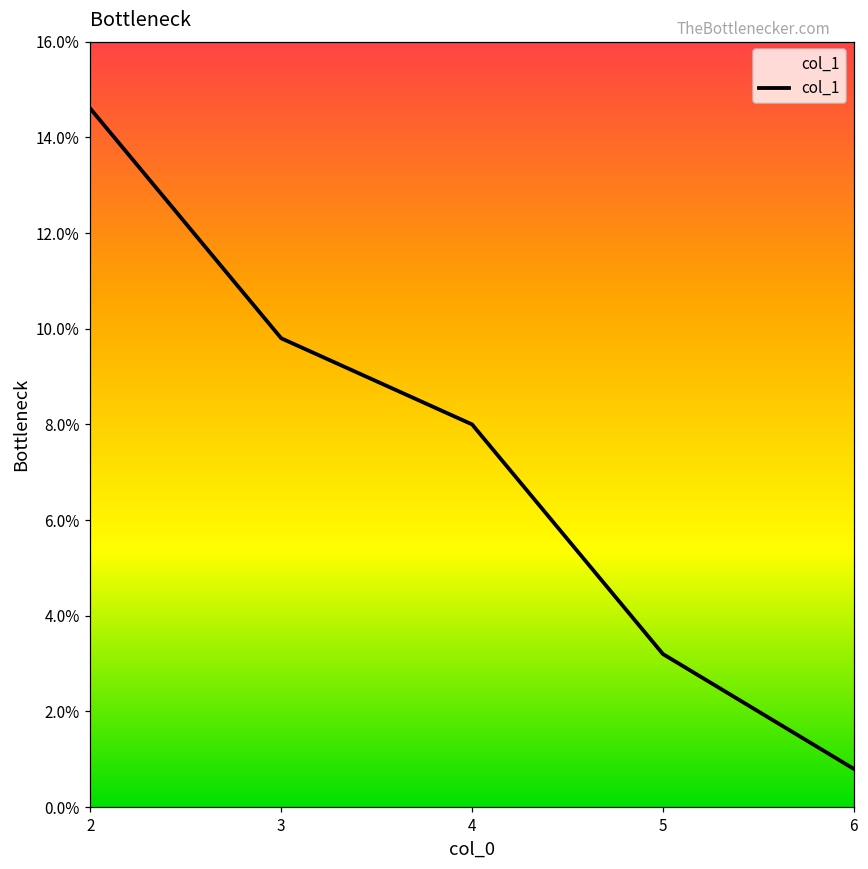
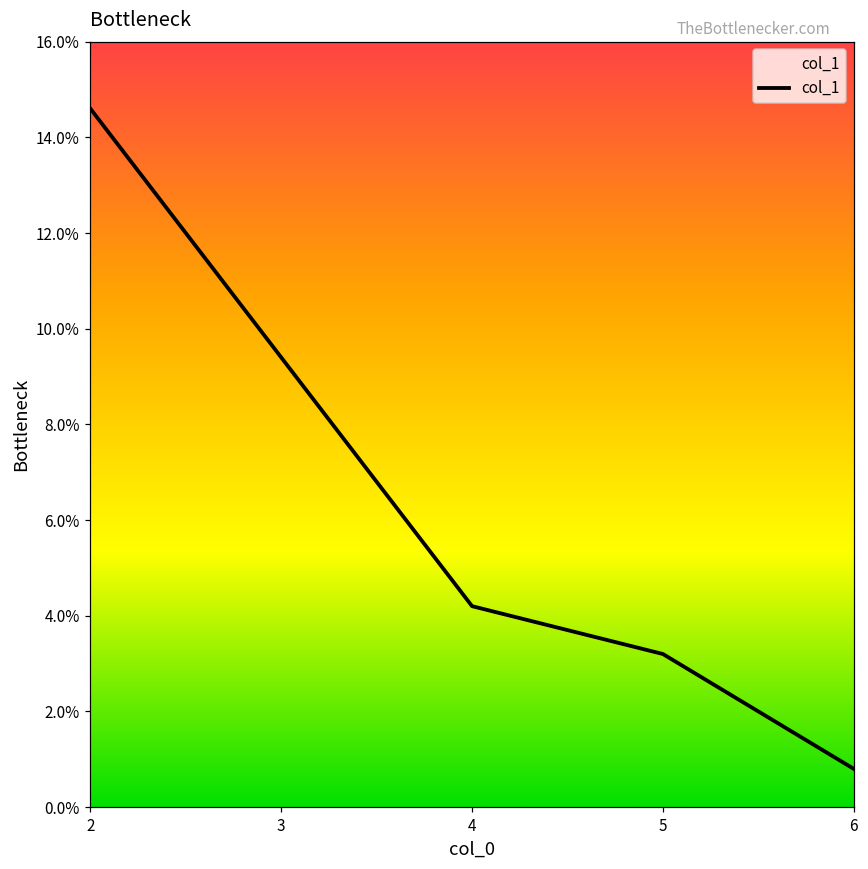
3: 9.8% -> 9.4%
4: 8.0% -> 4.2%
